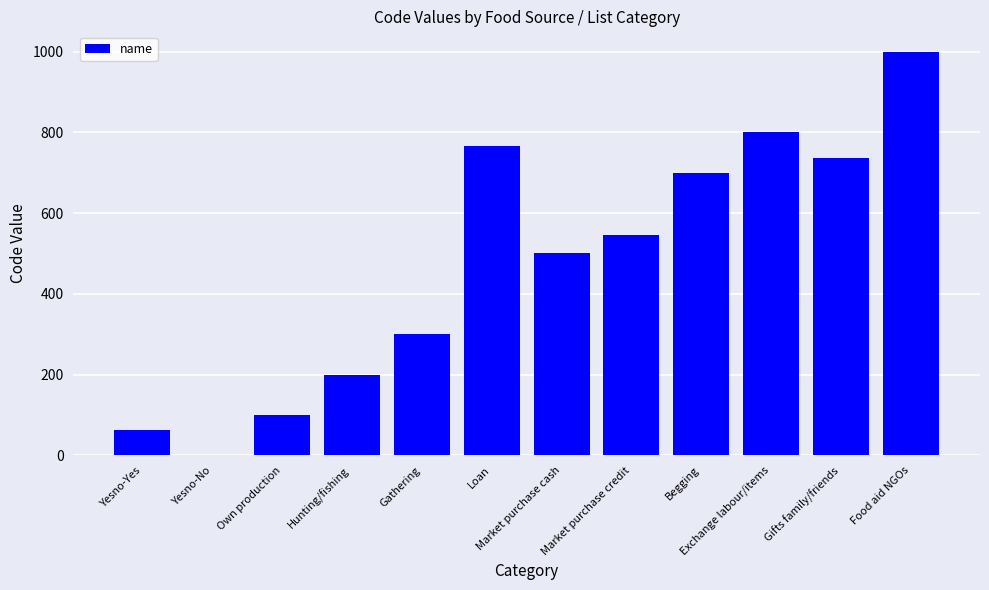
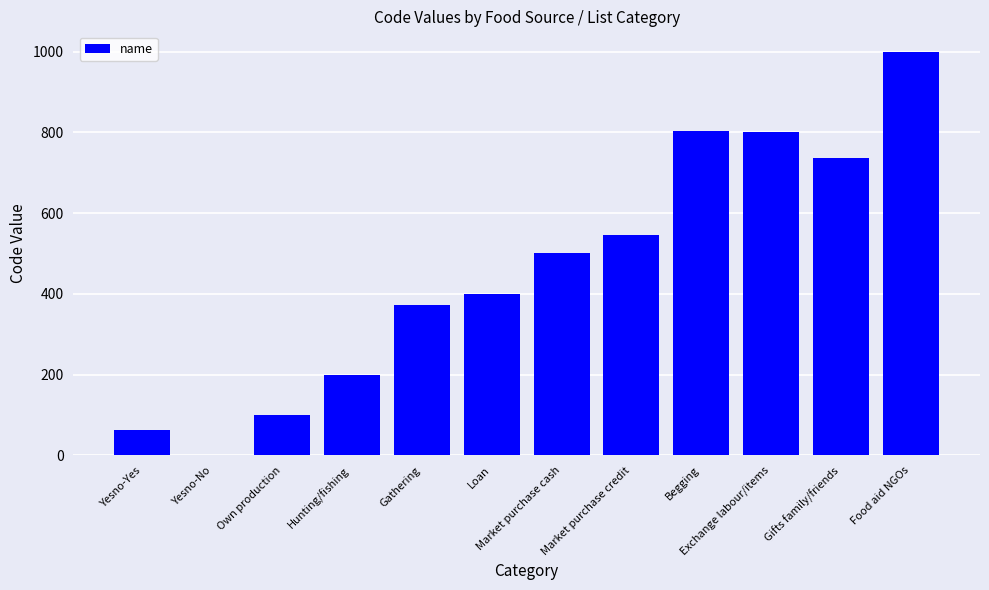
Gathering: 300 -> 370
Loan: 770 -> 400
Begging: 700 -> 800
